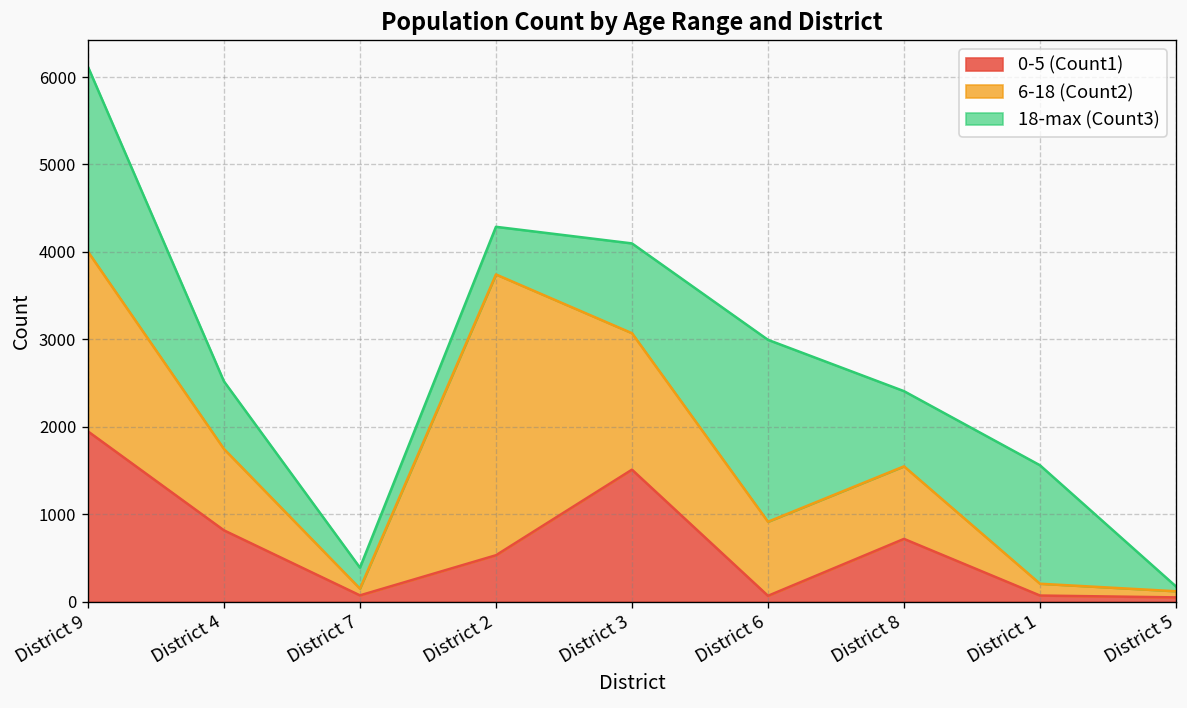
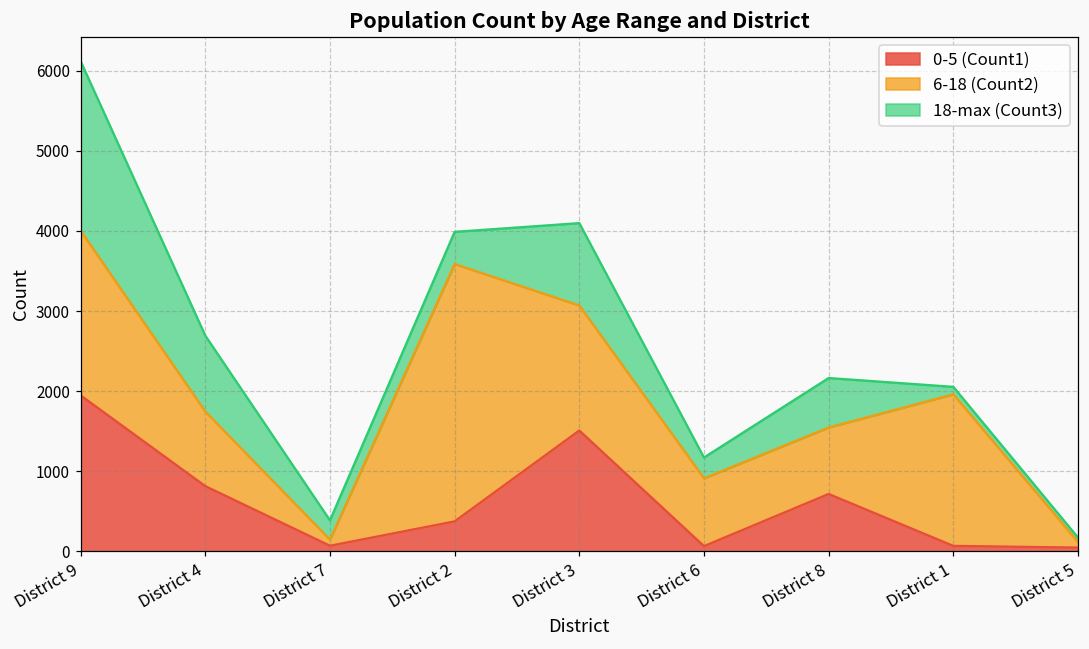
18-max (Count3), District 4: 800 -> 900
0-5 (Count1), District 2: 500 -> 400
18-max (Count3), District 2: 500 -> 400
18-max (Count3), District 6: 2100 -> 300
18-max (Count3), District 8: 900 -> 600
6-18 (Count2), District 1: 100 -> 1900
18-max (Count3), District 1: 1400 -> 100
